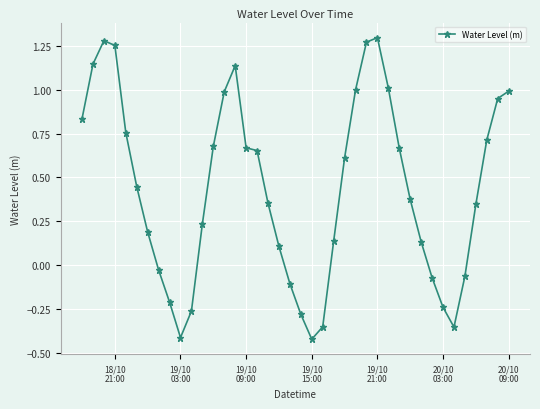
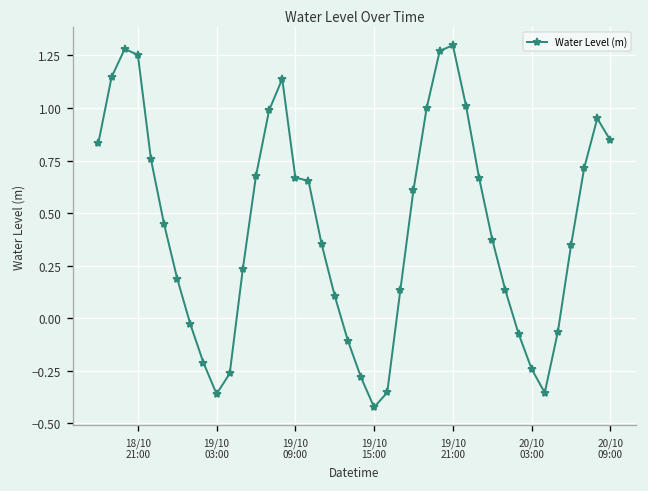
19/10 03:00: -0.41 -> -0.36
20/10 09:00: 0.99 -> 0.85
